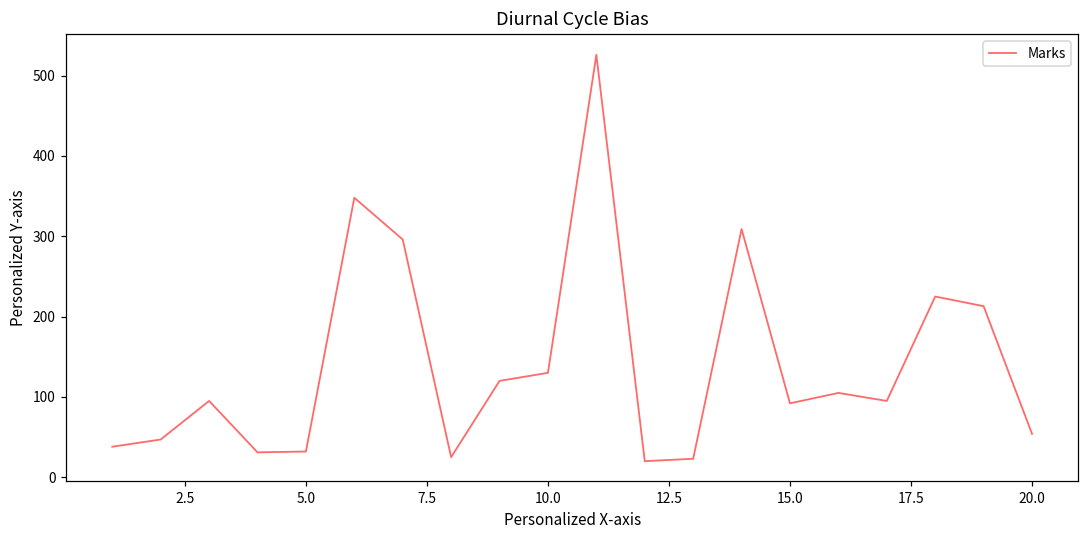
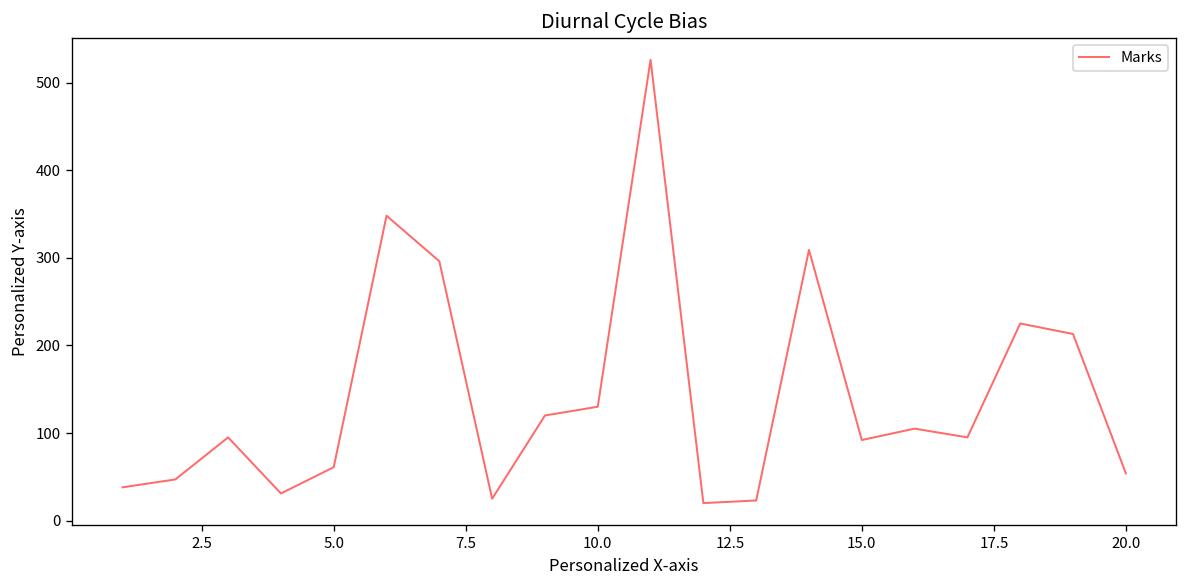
5.0: 30 -> 60
